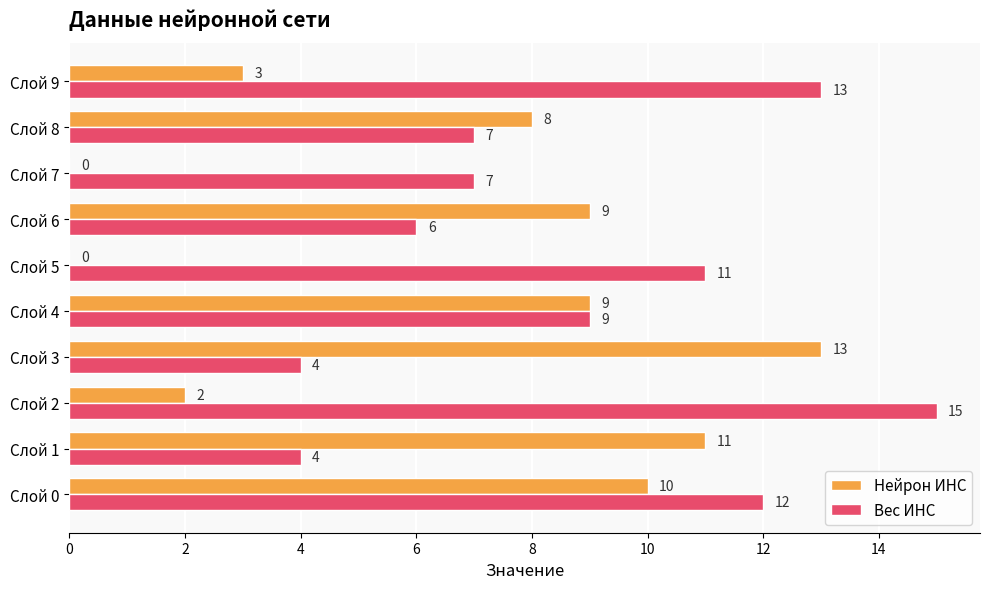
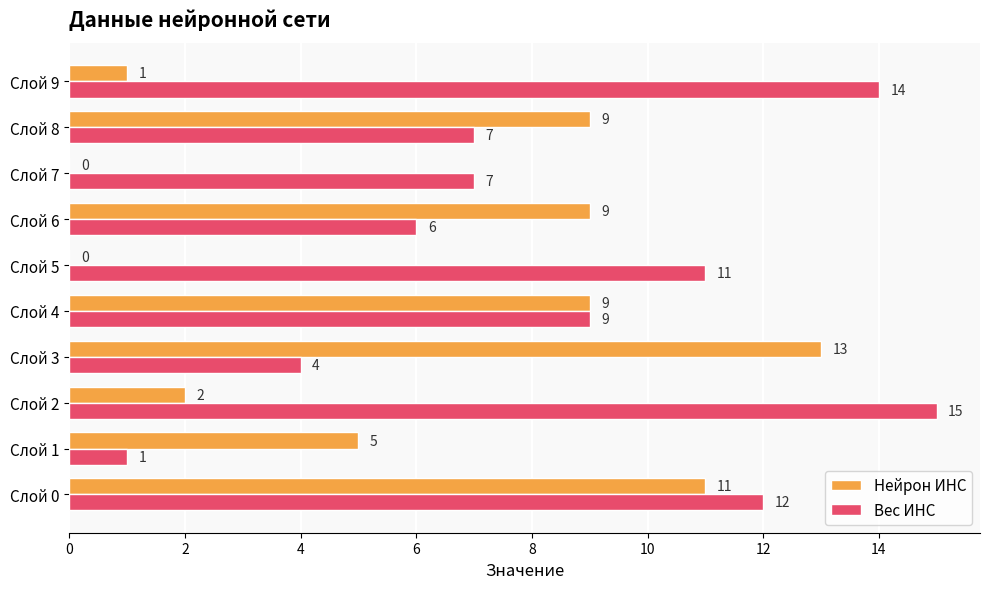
Нейрон ИНС, Слой 9: 3 -> 1
Вес ИНС, Слой 9: 13 -> 14
Нейрон ИНС, Слой 8: 8 -> 9
Нейрон ИНС, Слой 1: 11 -> 5
Вес ИНС, Слой 1: 4 -> 1
Нейрон ИНС, Слой 0: 10 -> 11
